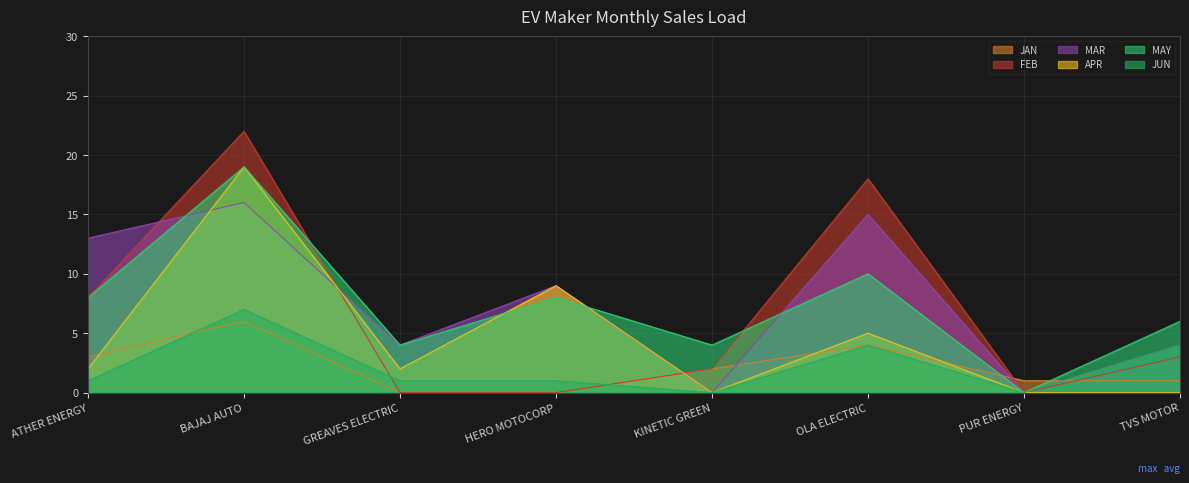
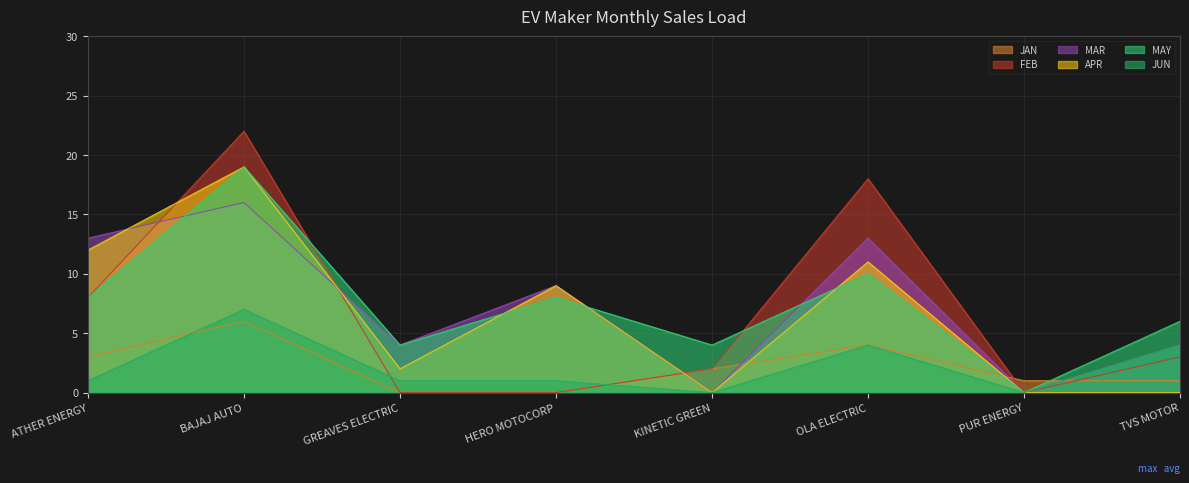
APR, ATHER ENERGY: 2 -> 12
MAR, OLA ELECTRIC: 15 -> 13
APR, OLA ELECTRIC: 5 -> 11
